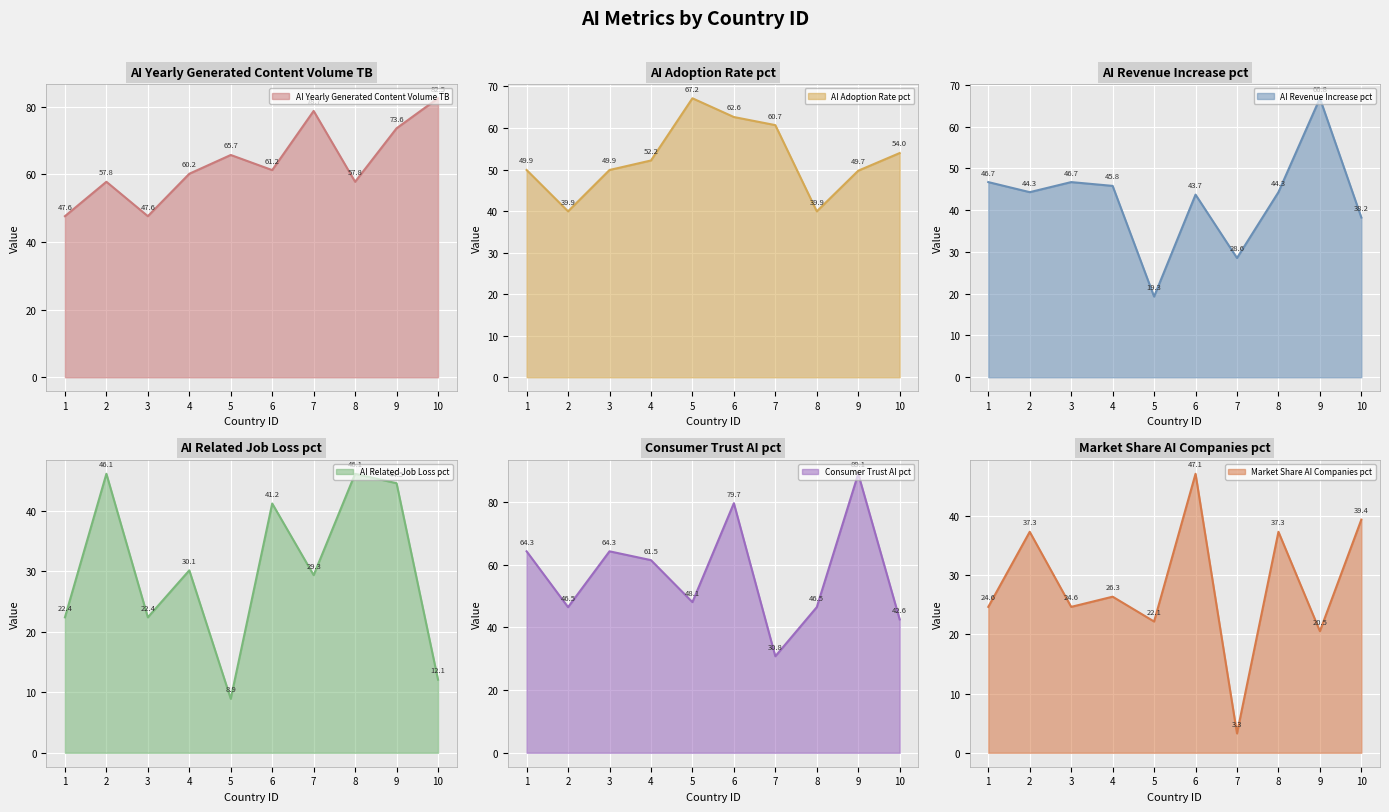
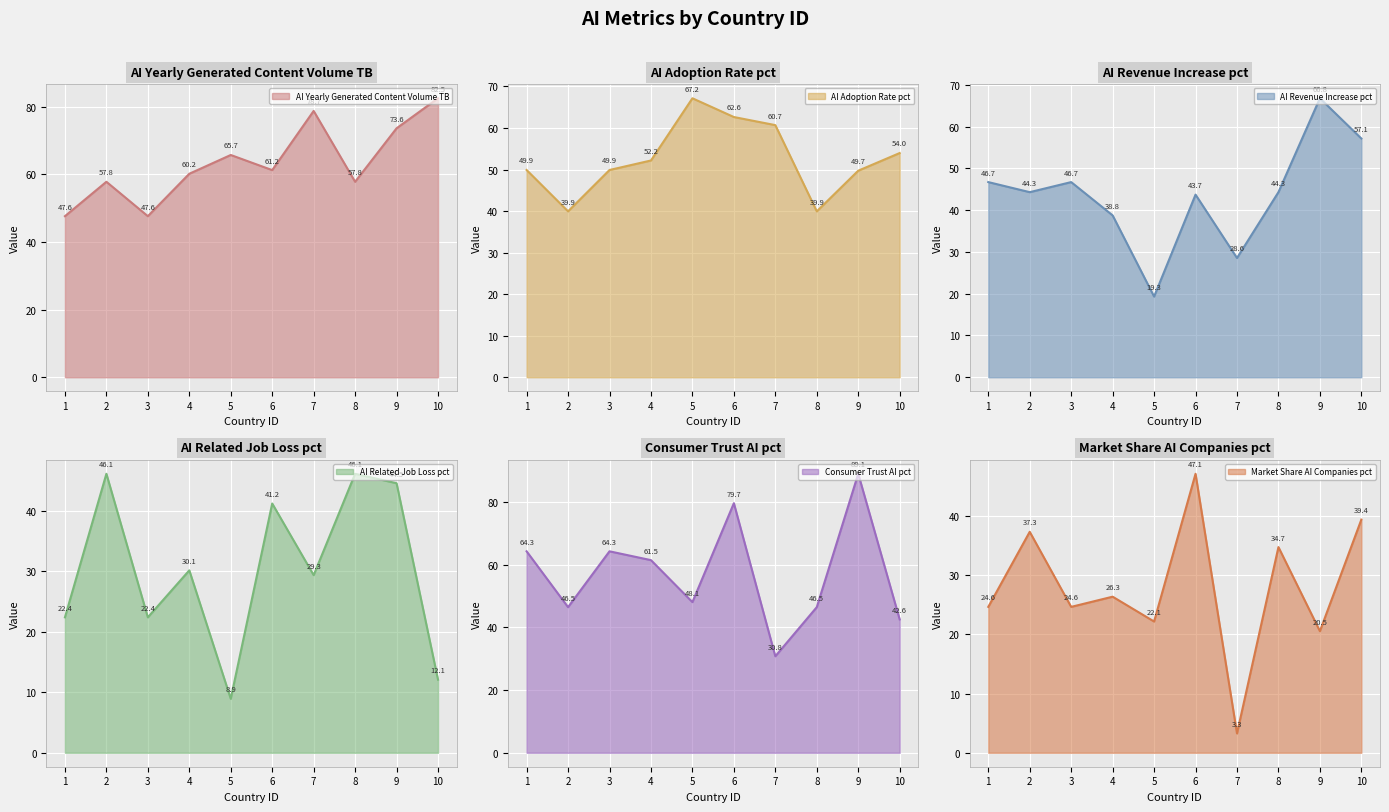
AI Revenue Increase pct, 4: 45.8 -> 38.8
AI Revenue Increase pct, 10: 38.2 -> 57.1
Market Share AI Companies pct, 8: 37.3 -> 34.7
